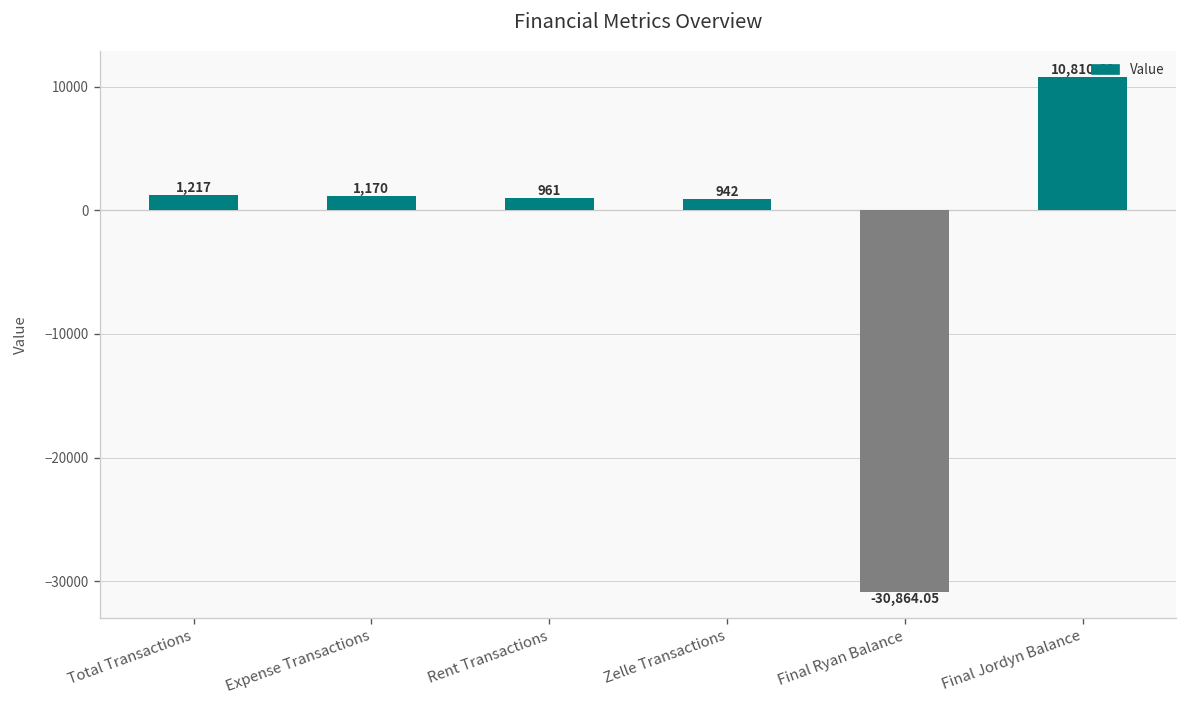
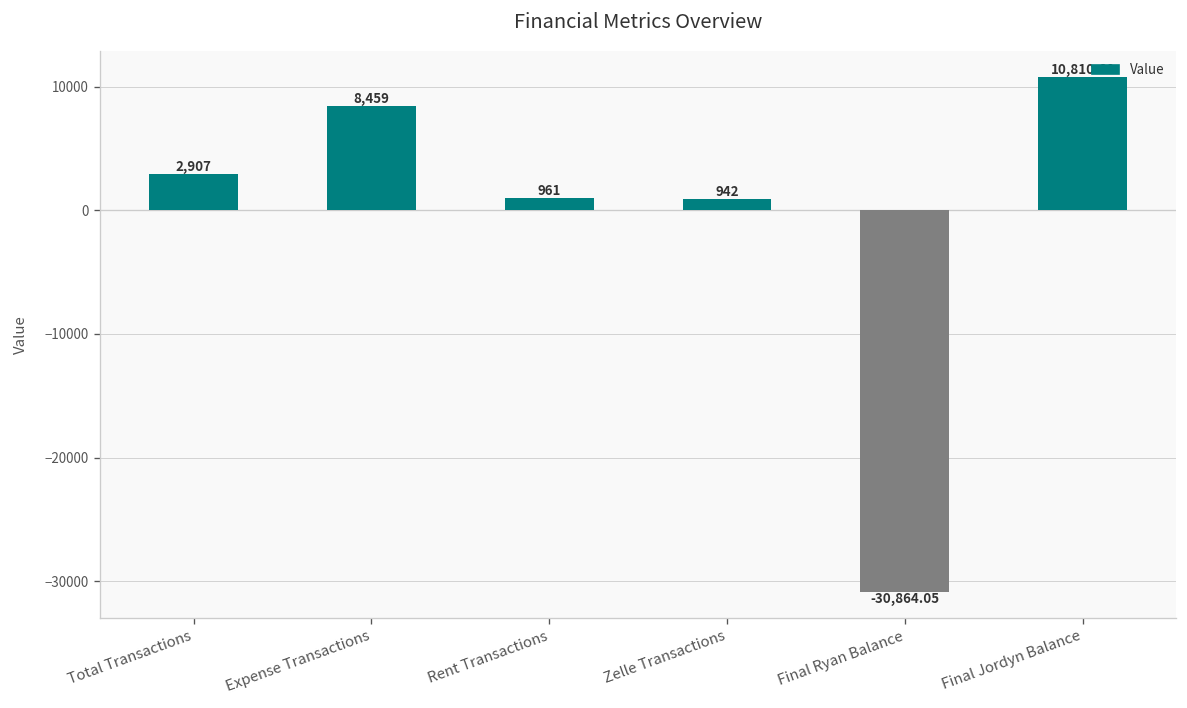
Total Transactions: 1,217 -> 2,907
Expense Transactions: 1,170 -> 8,459
